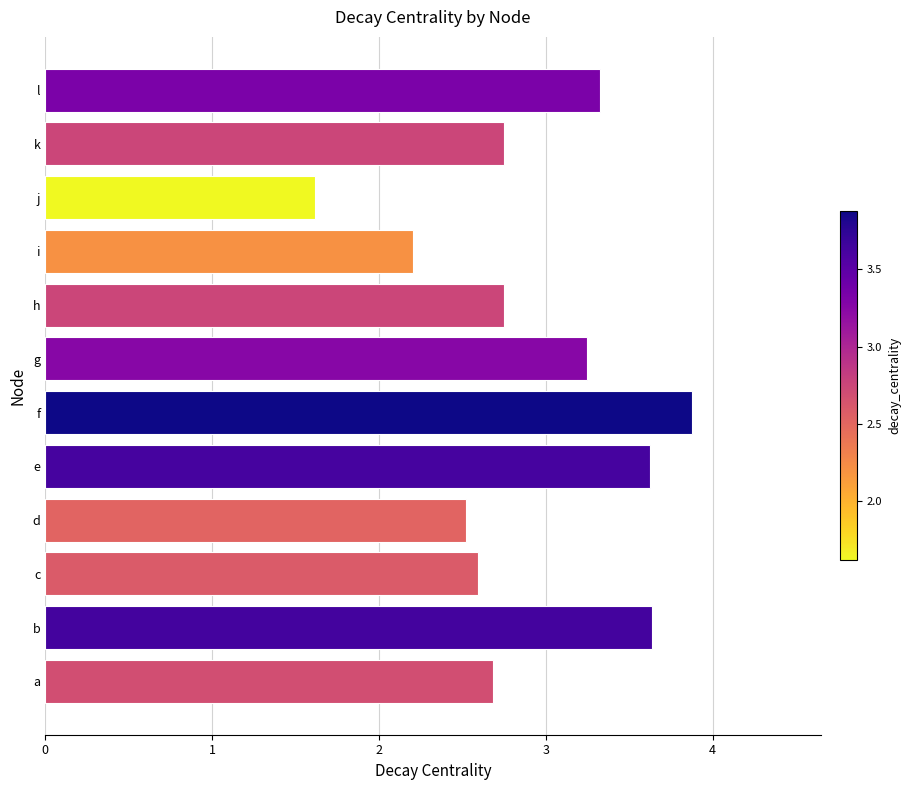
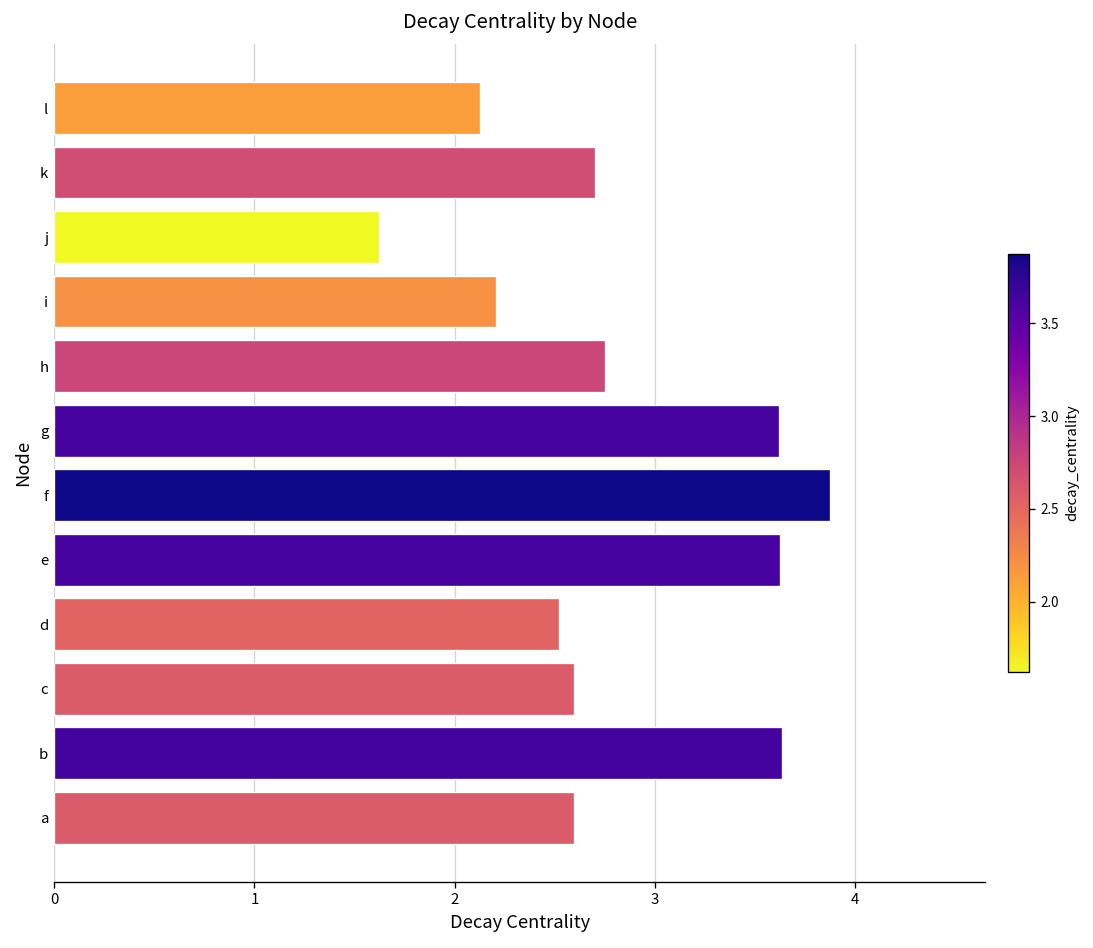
l: 3.33 -> 2.13
k: 2.75 -> 2.70
g: 3.25 -> 3.62
a: 2.69 -> 2.59
